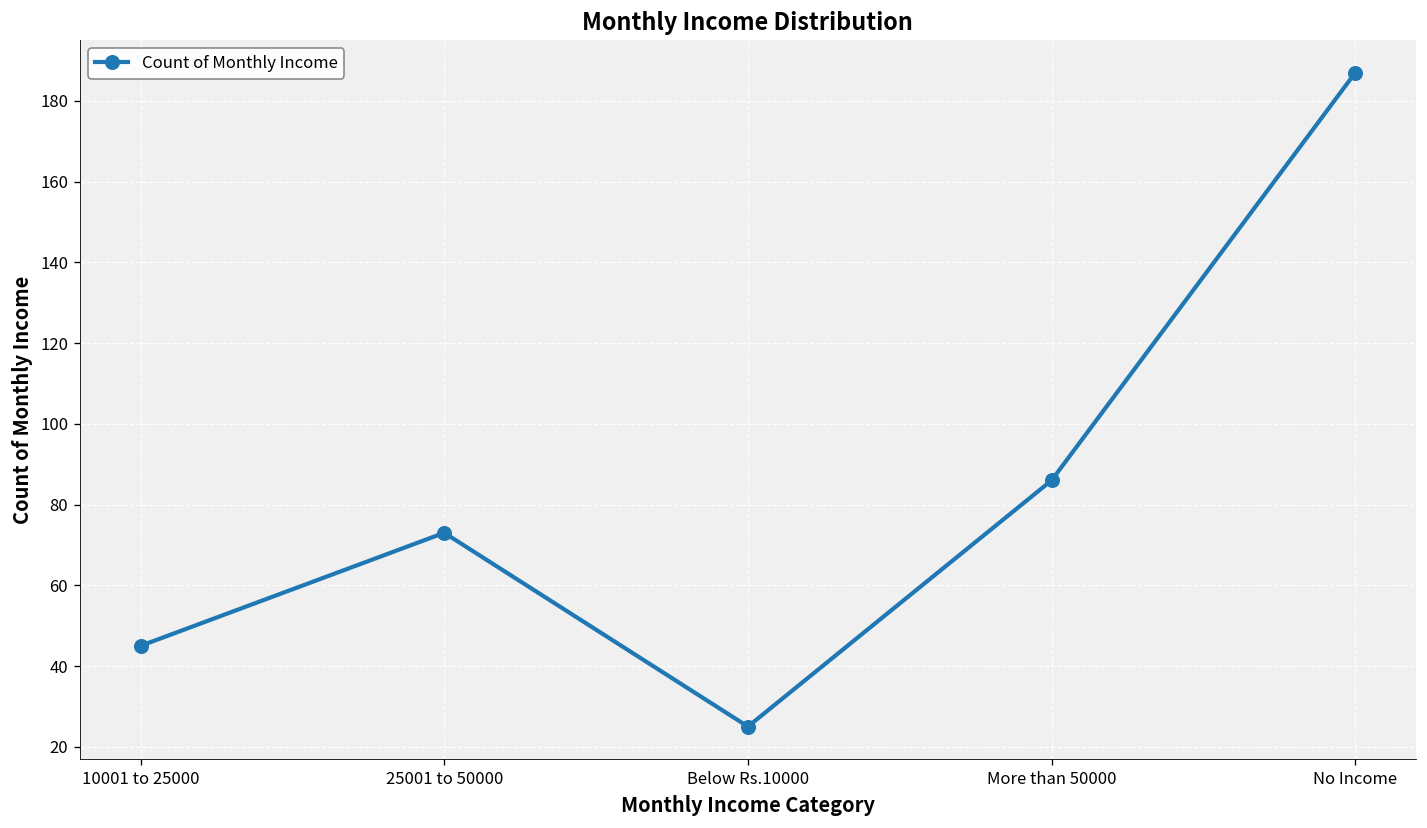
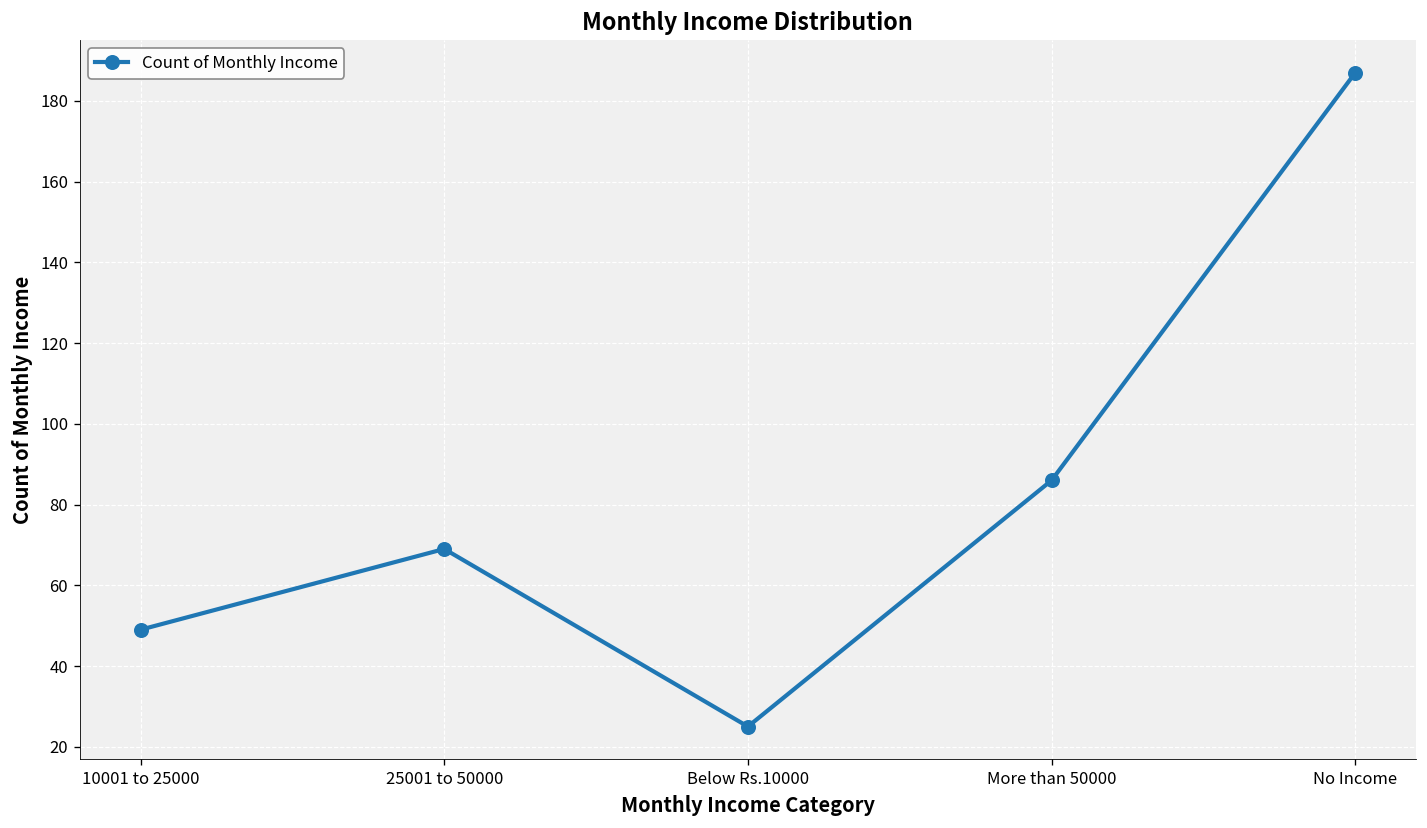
10001 to 25000: 45 -> 49
25001 to 50000: 73 -> 69
